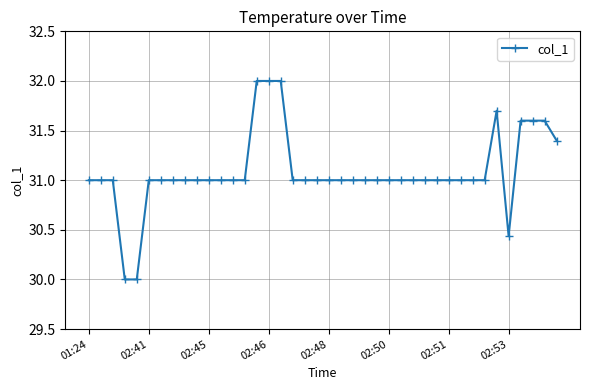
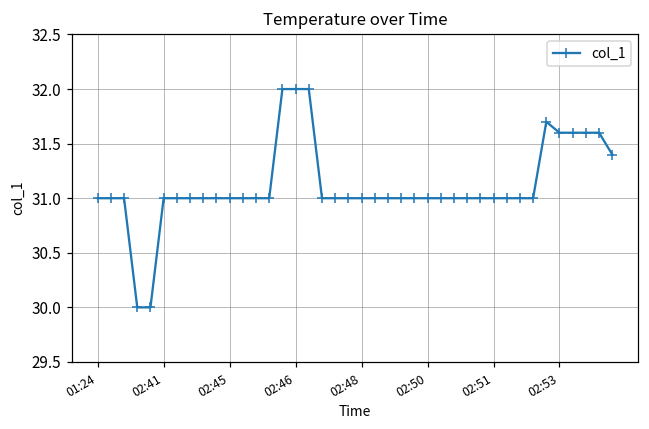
02:53: 30.4 -> 31.6
